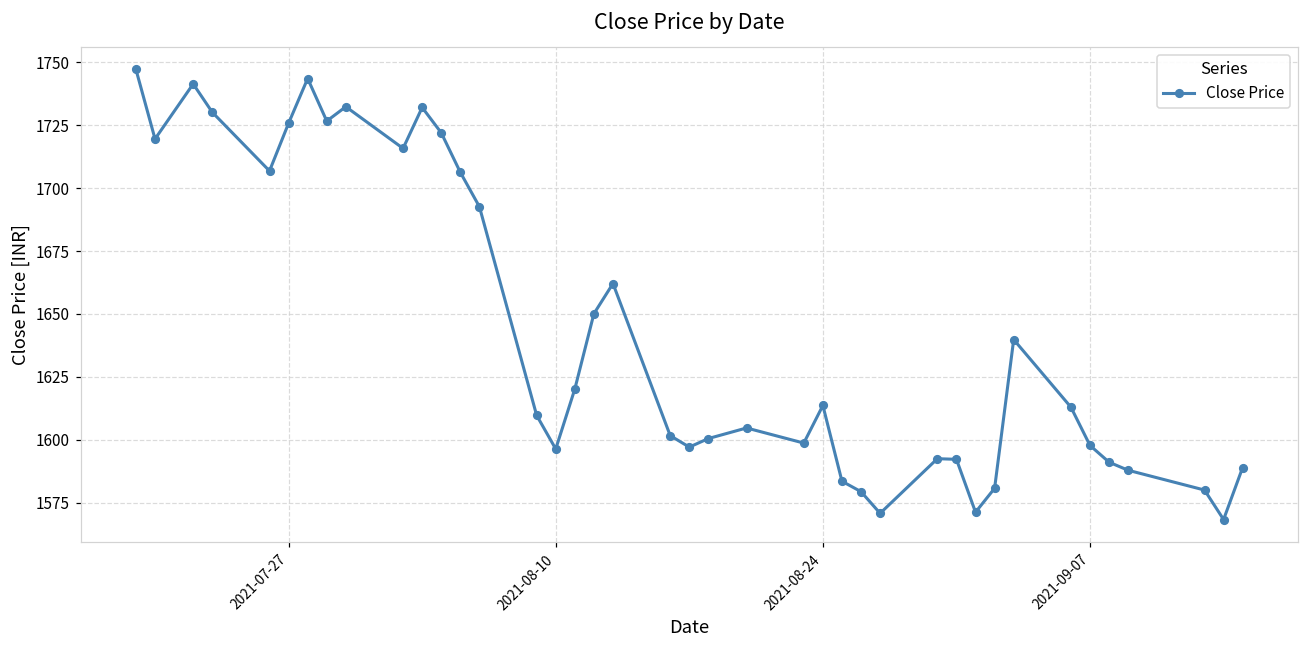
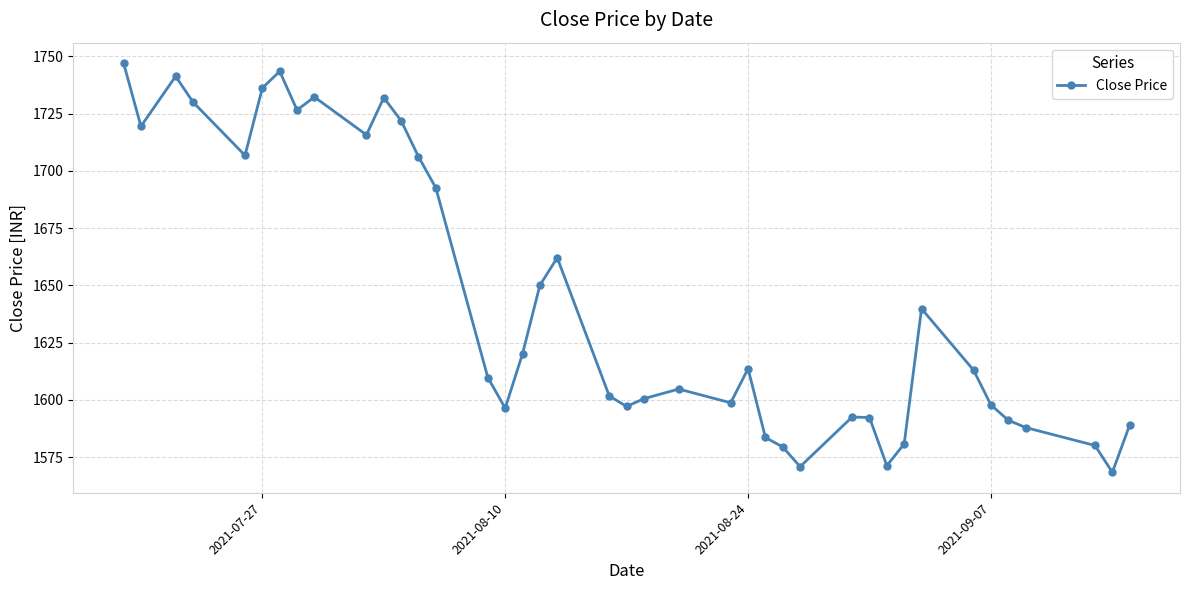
2021-07-27: 1726 -> 1736
